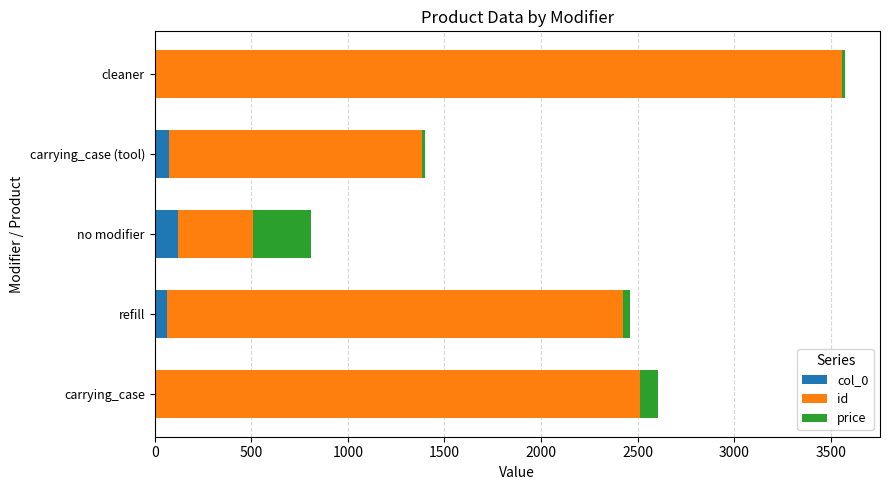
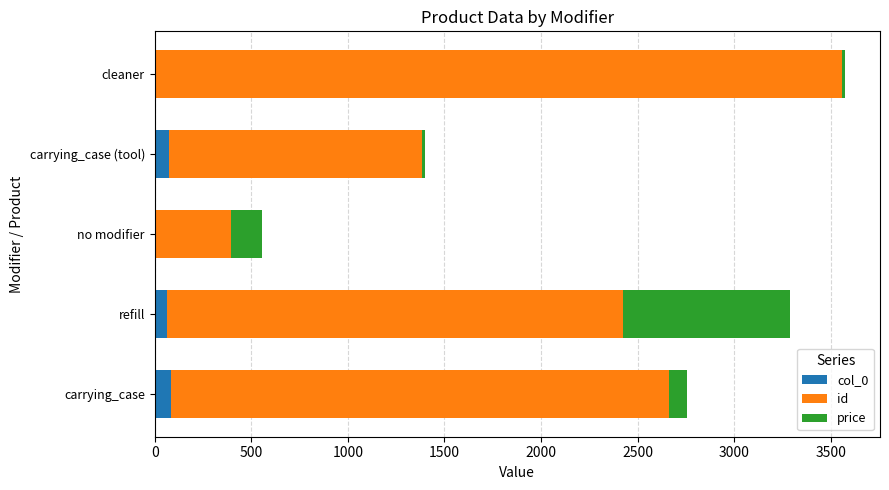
col_0, no modifier: 120 -> 0
price, no modifier: 300 -> 160
price, refill: 40 -> 860
col_0, carrying_case: 0 -> 80
id, carrying_case: 2510 -> 2580
